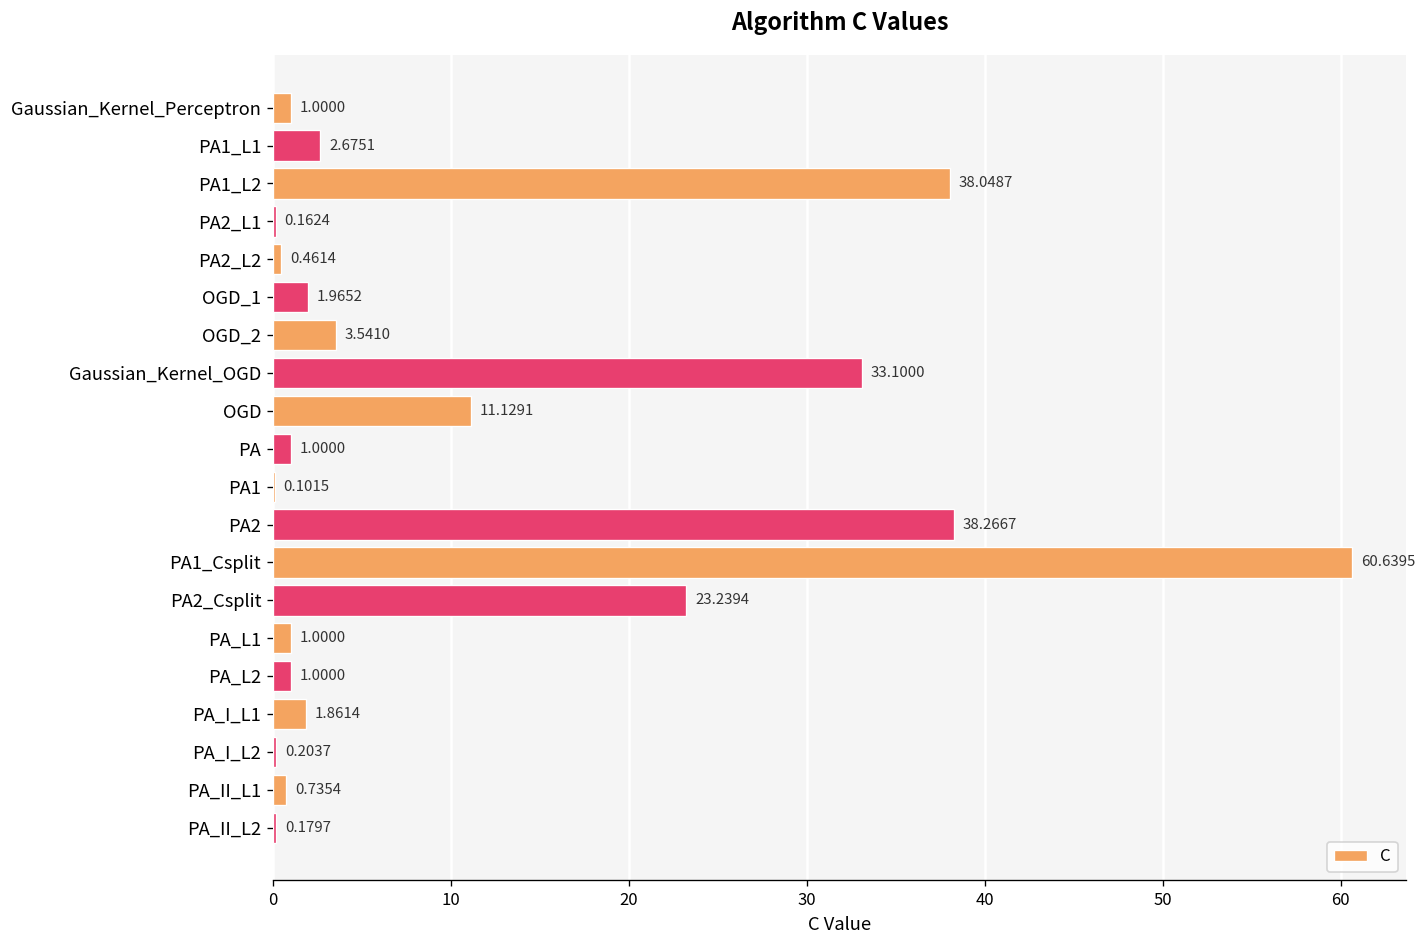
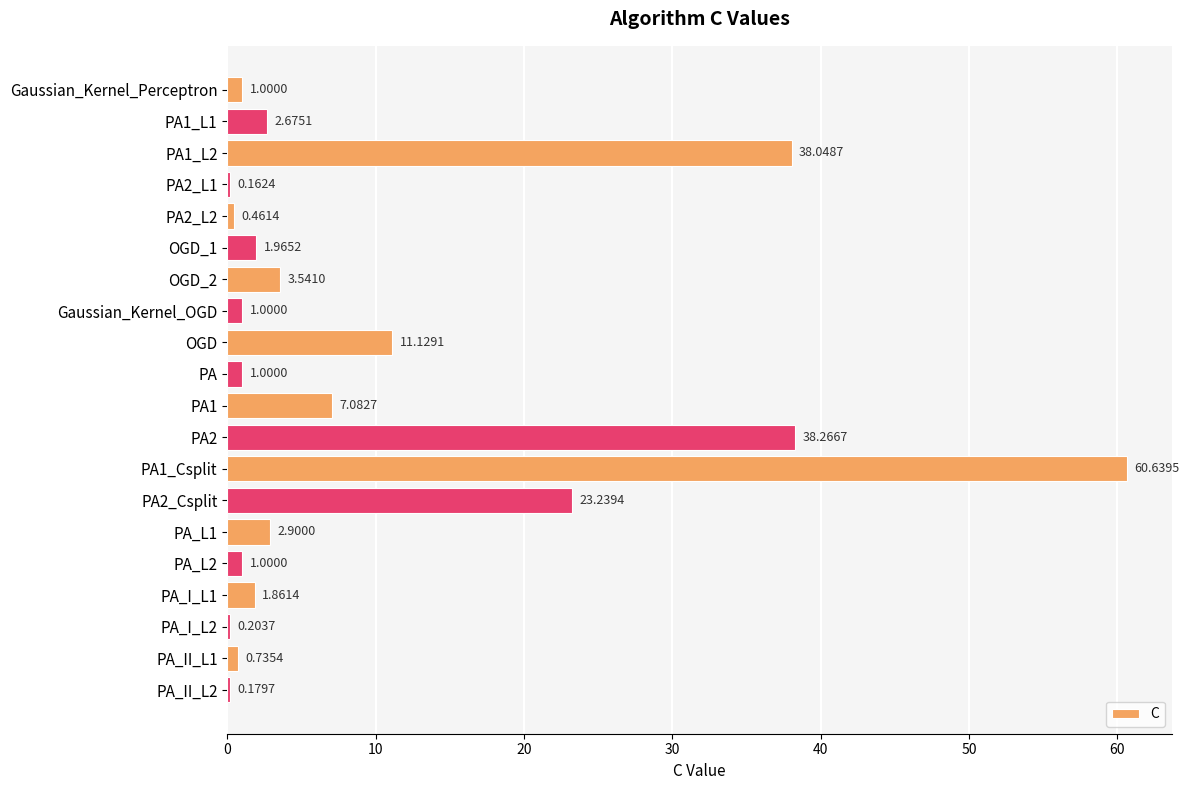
Gaussian_Kernel_OGD: 33.1000 -> 1.0000
PA1: 0.1015 -> 7.0827
PA_L1: 1.0000 -> 2.9000
